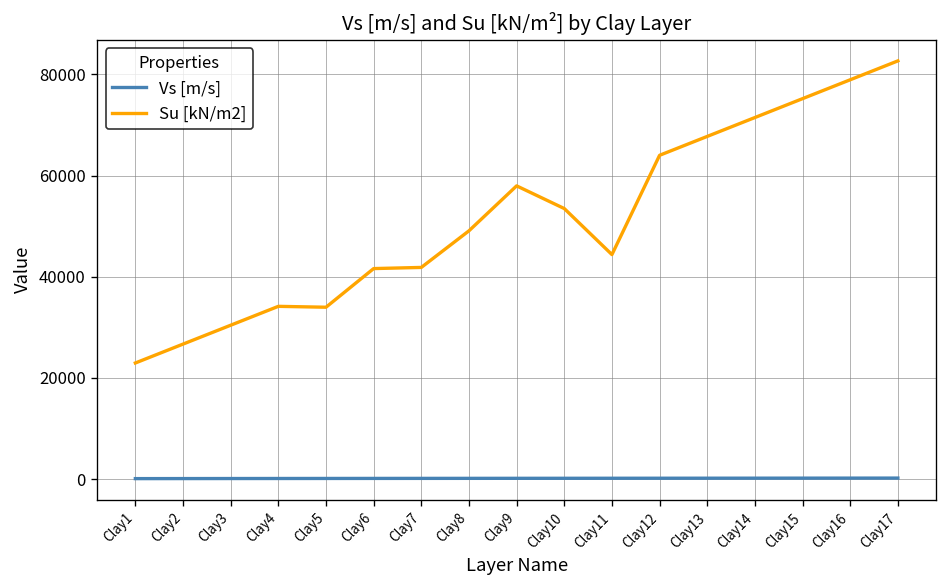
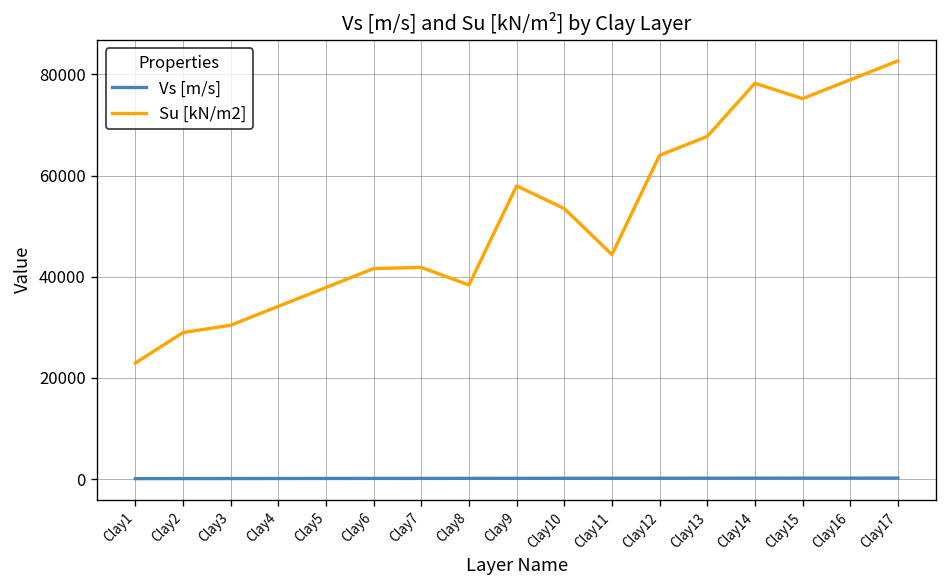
Su [kN/m2], Clay2: 27000 -> 29000
Su [kN/m2], Clay5: 34000 -> 38000
Su [kN/m2], Clay8: 49000 -> 38000
Su [kN/m2], Clay14: 71000 -> 78000
